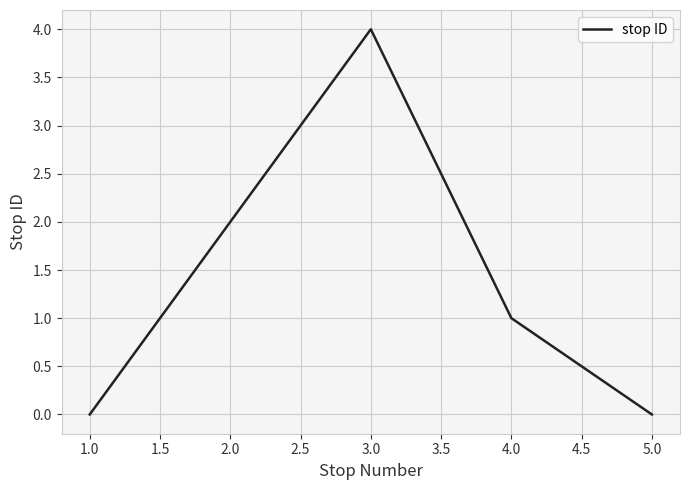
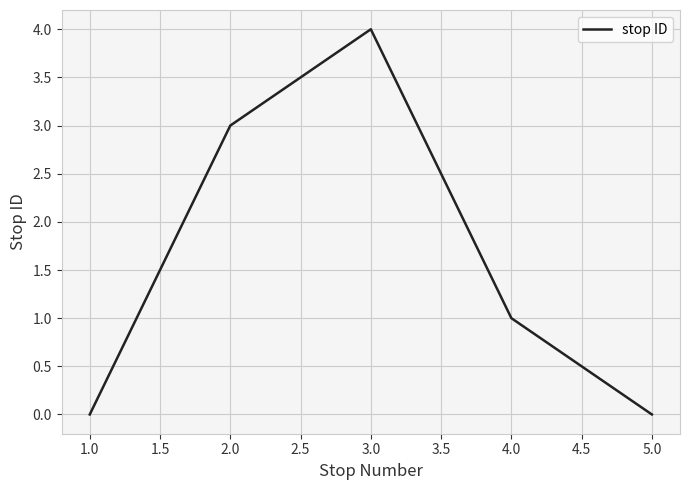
2.0: 2 -> 3
